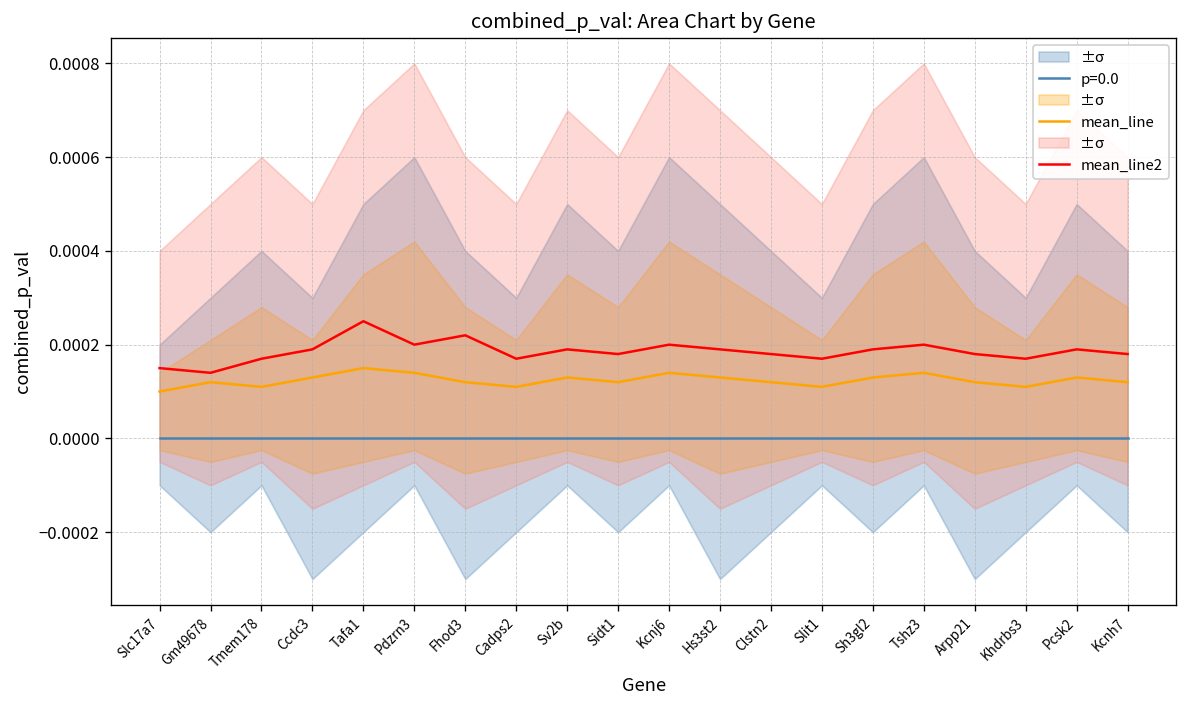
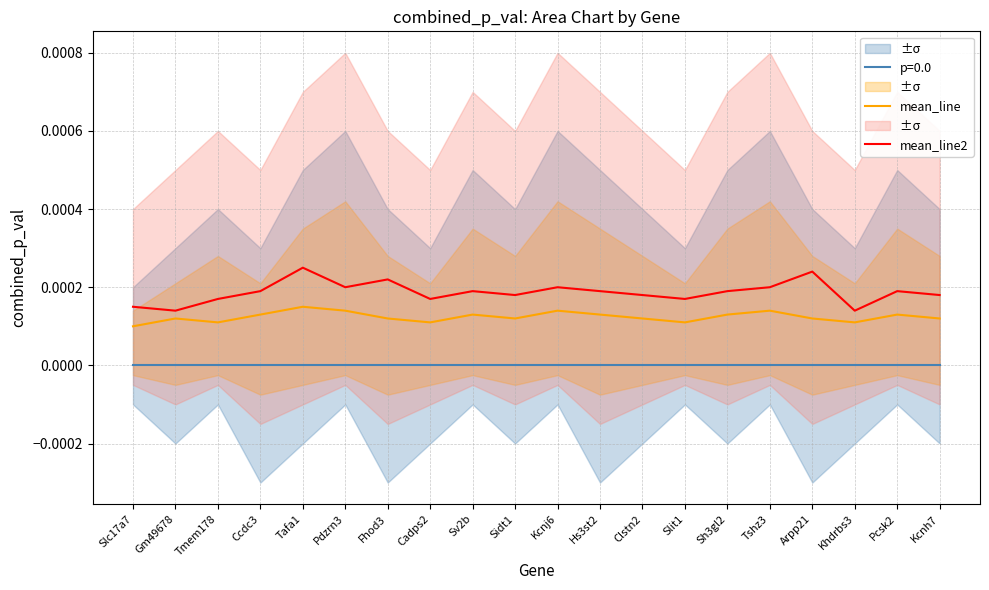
mean_line2, Arpp21: 0.00018 -> 0.00024
mean_line2, Khdrbs3: 0.00017 -> 0.00014
